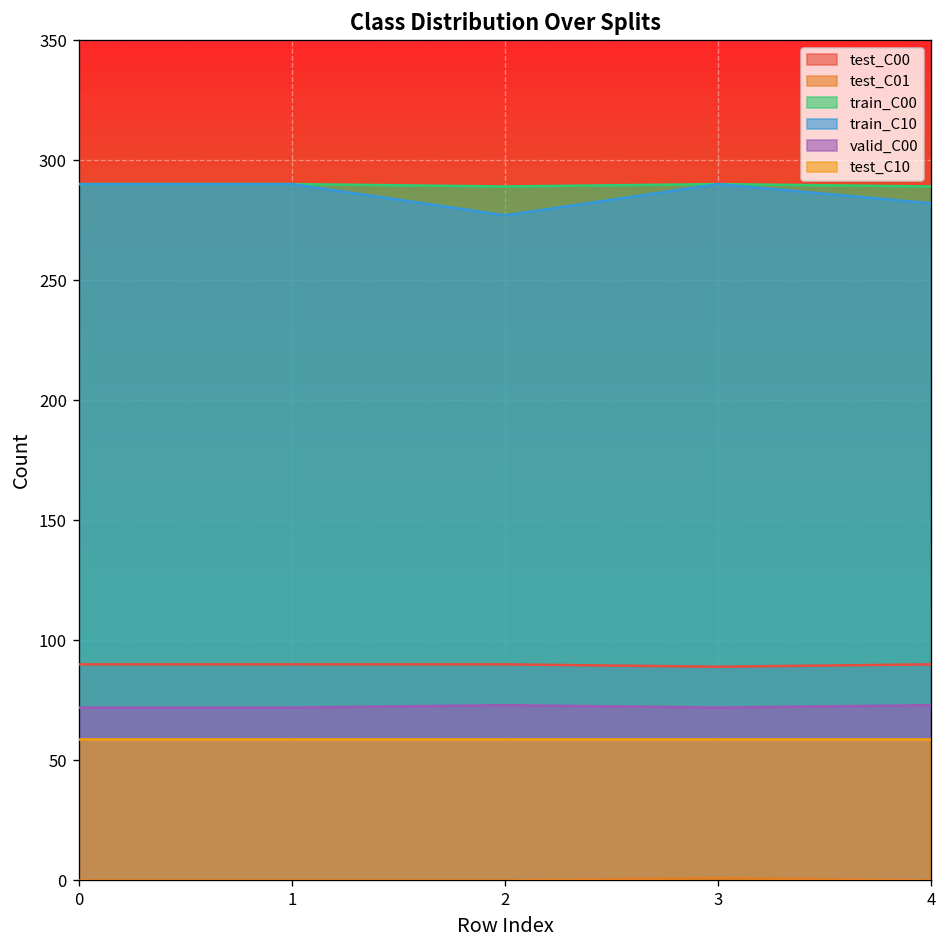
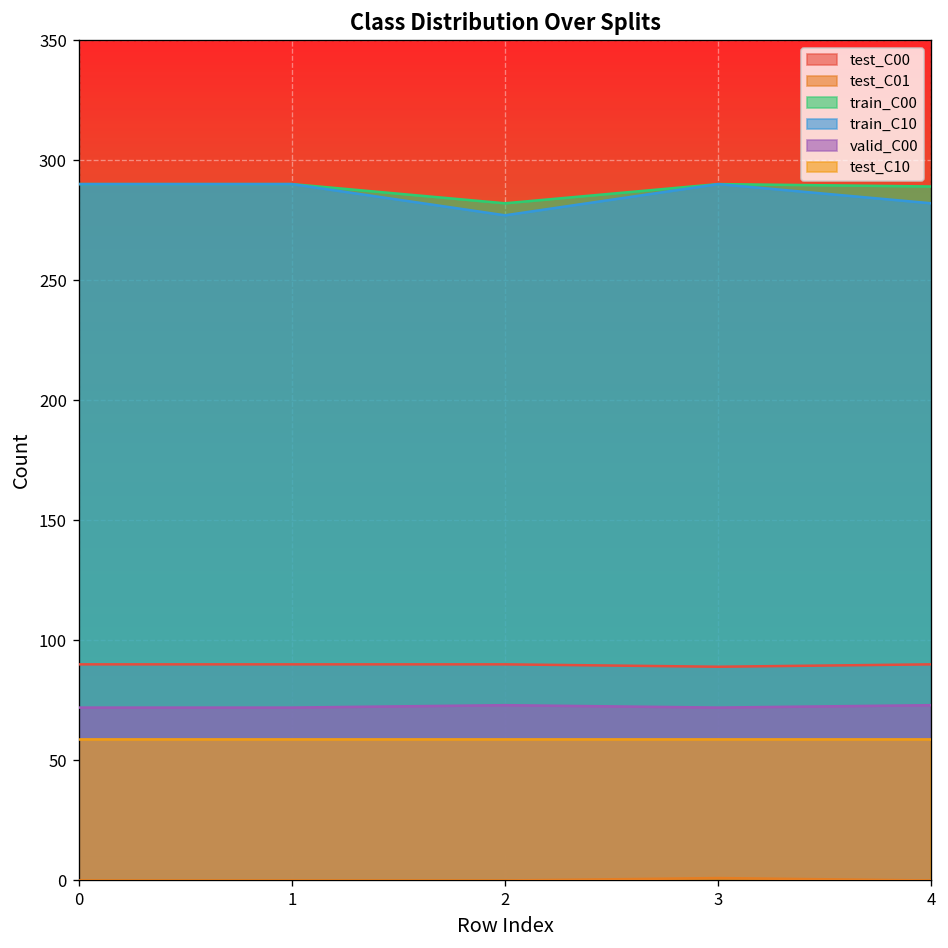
train_C00, 2: 289 -> 282
